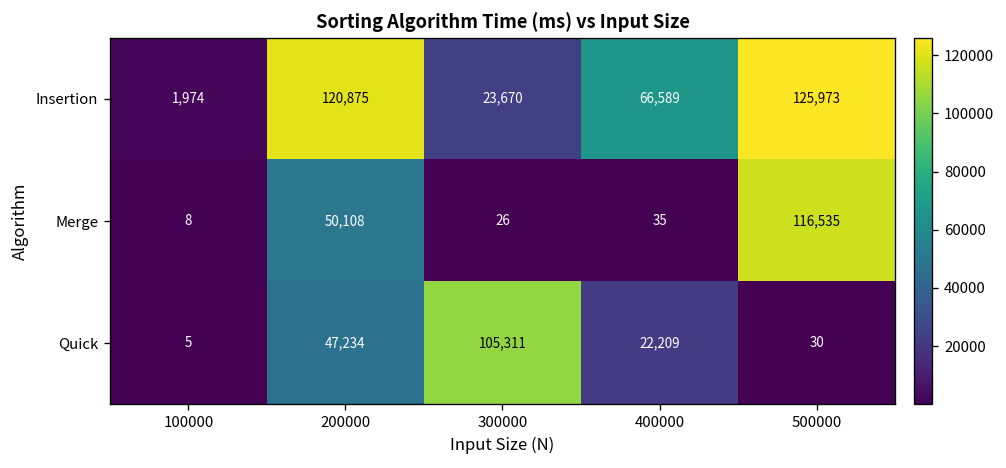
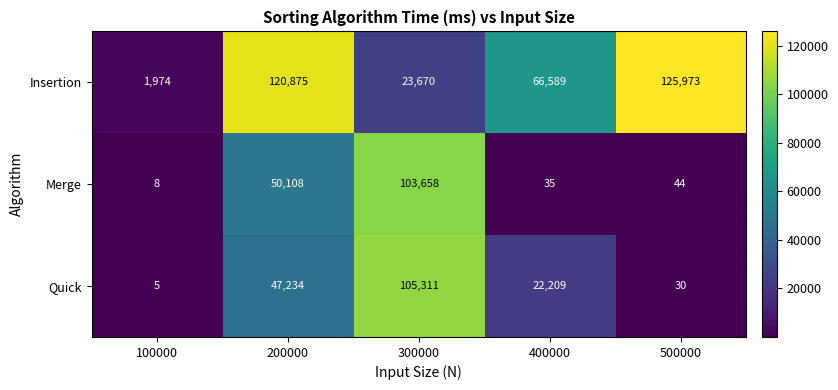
Merge, 300000: 26 -> 103,658
Merge, 500000: 116,535 -> 44
